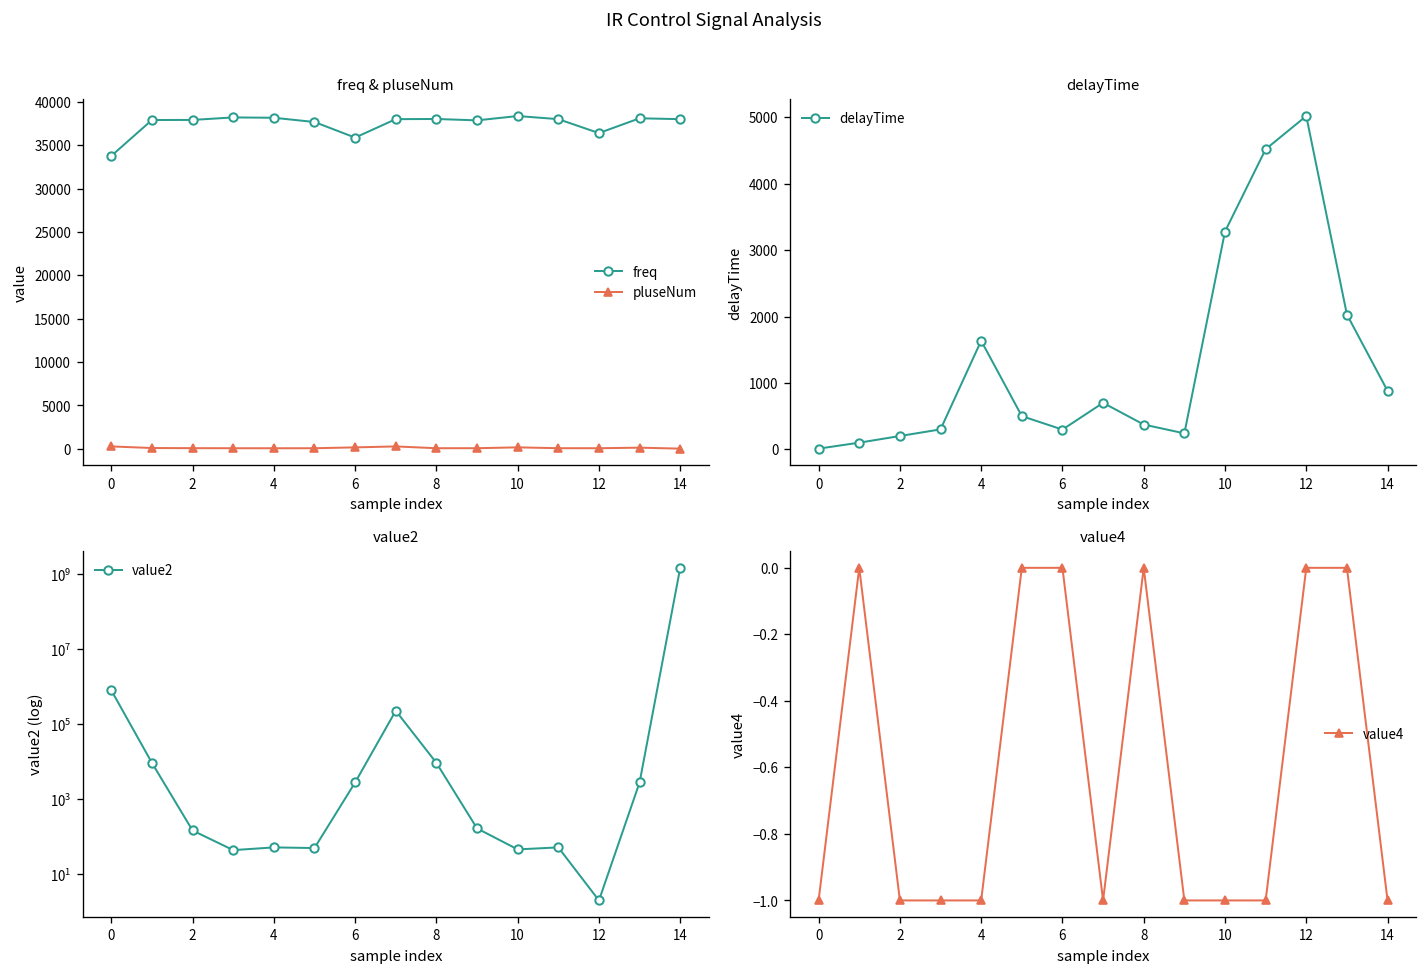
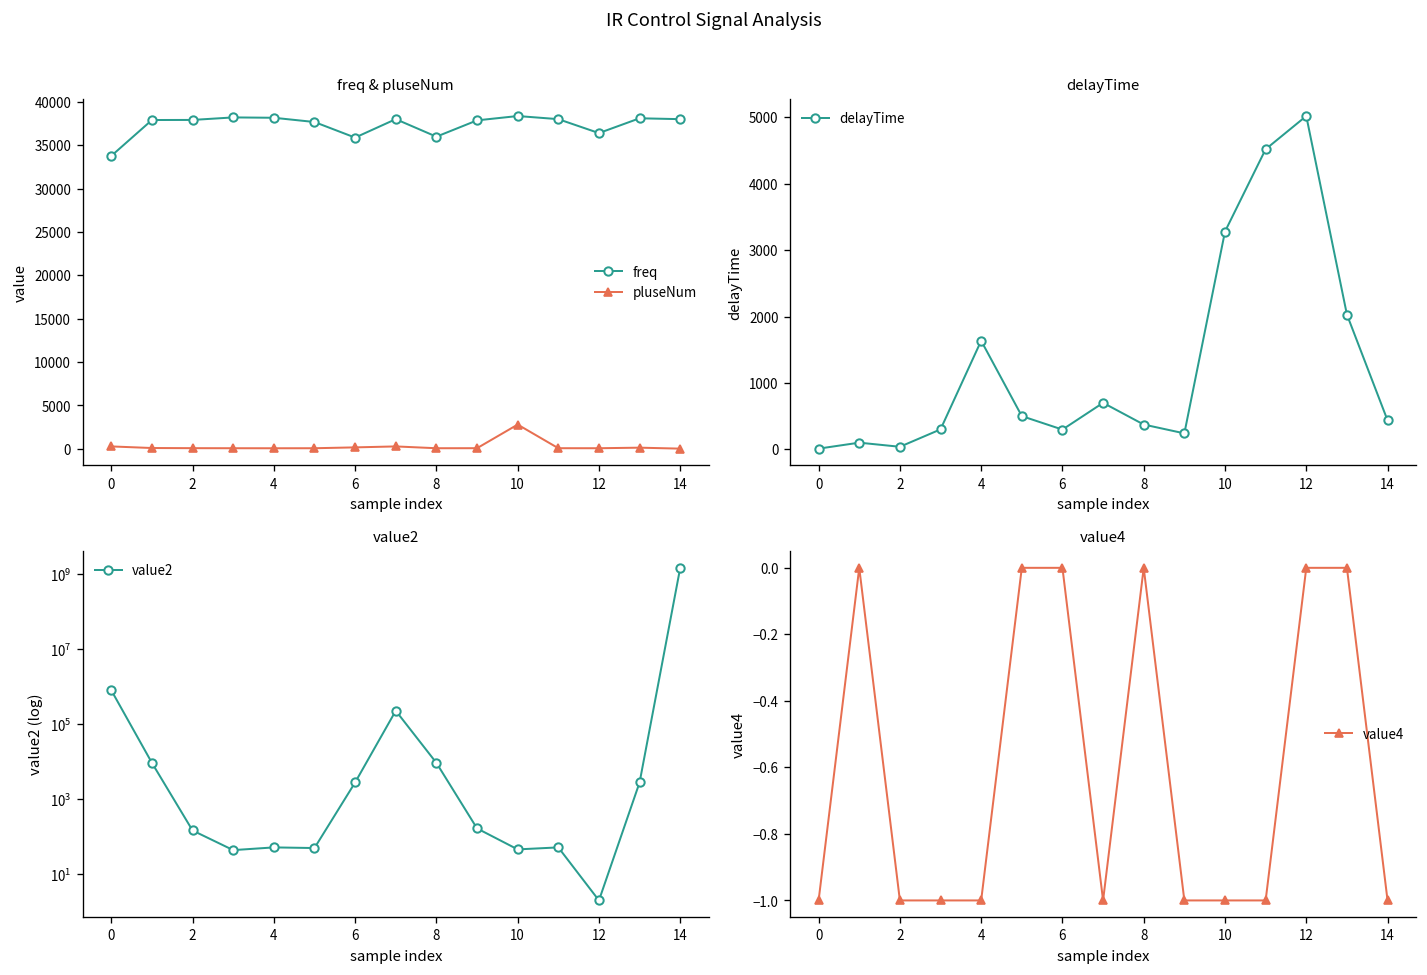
freq & pluseNum, freq, 8: 38000 -> 36000
freq & pluseNum, pluseNum, 10: 0 -> 3000
delayTime, 2: 200 -> 0
delayTime, 14: 900 -> 400
